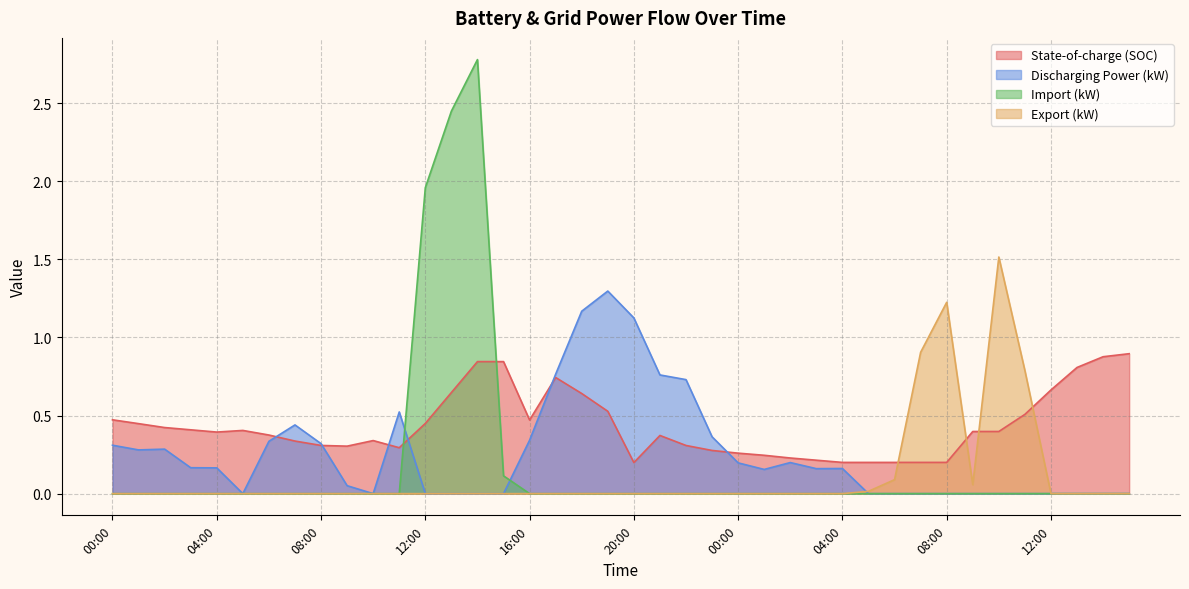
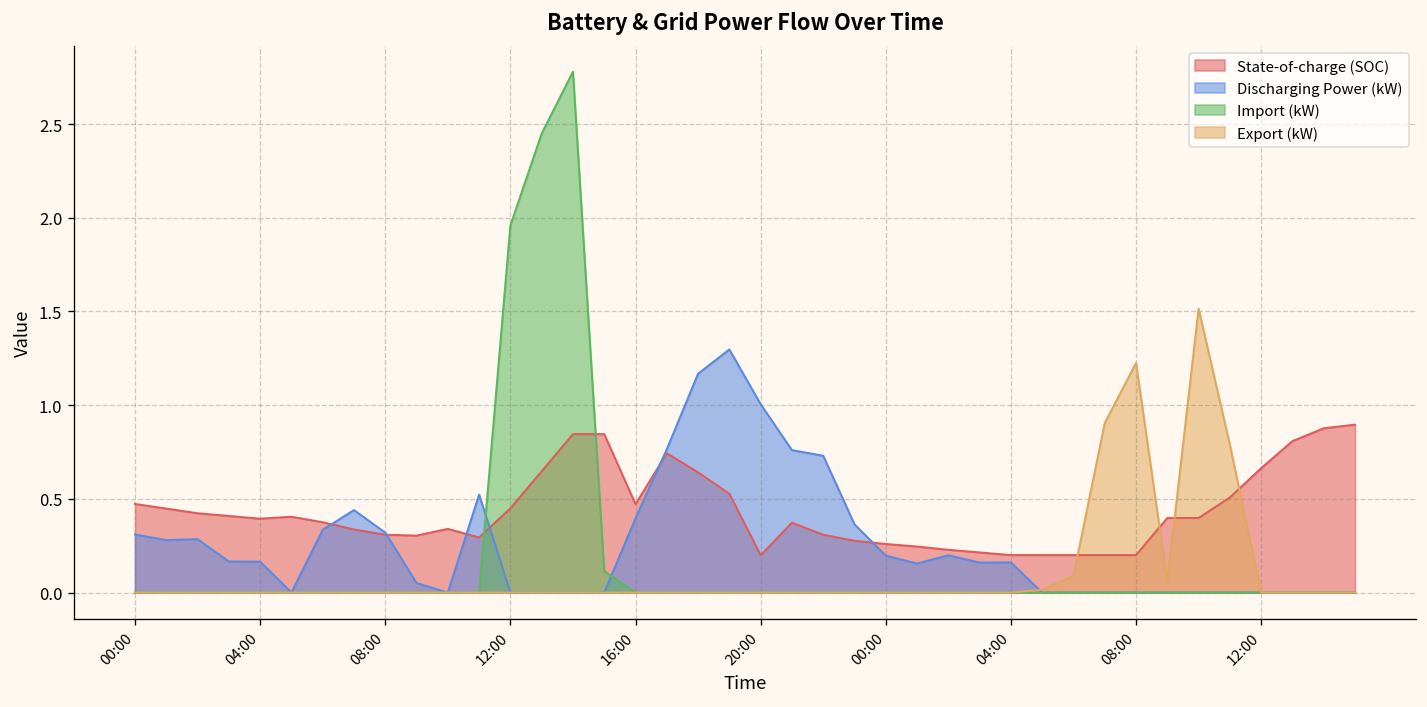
Discharging Power (kW), 16:00: 0.34 -> 0.40
Discharging Power (kW), 20:00: 1.13 -> 1.01
